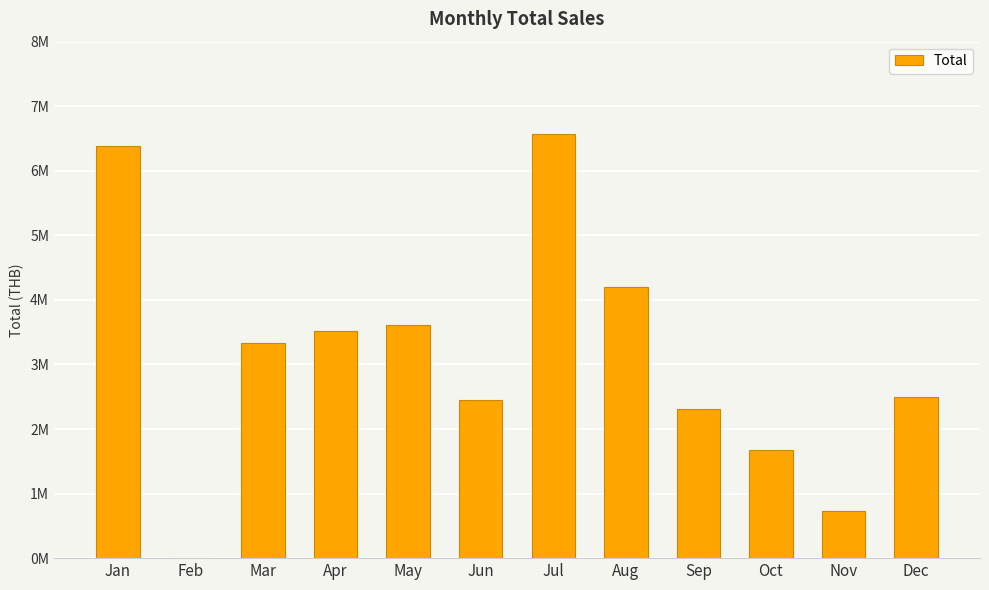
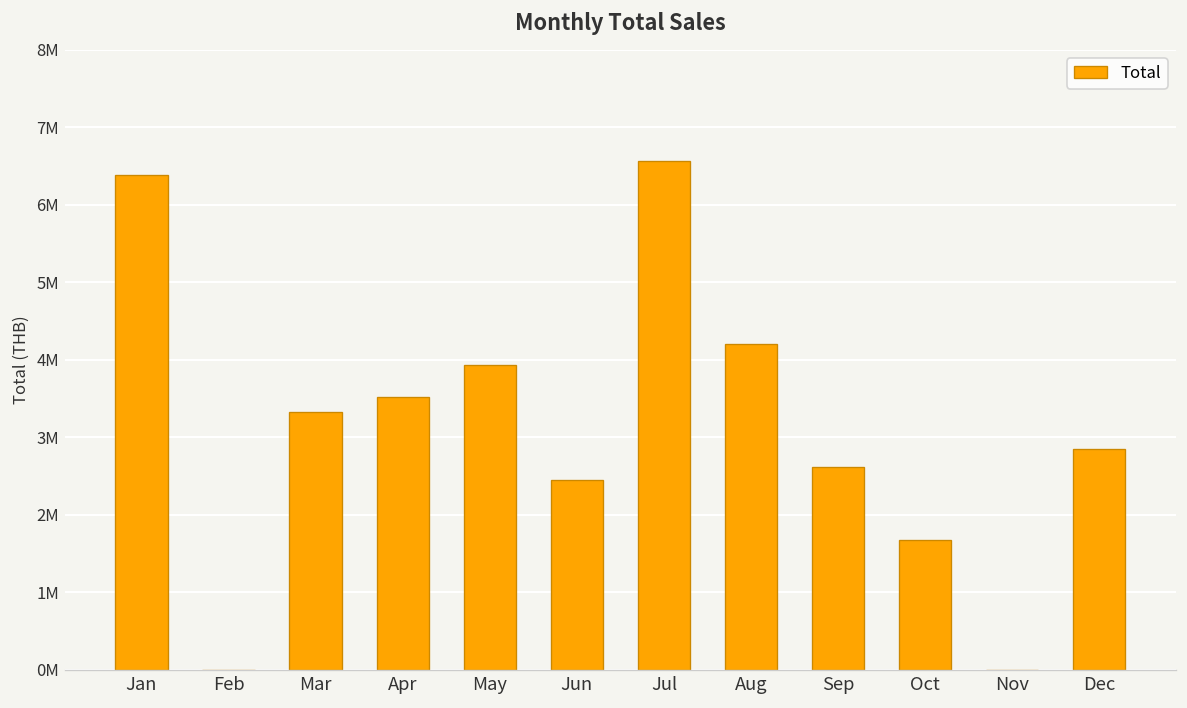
May: 3600000 -> 3900000
Sep: 2300000 -> 2600000
Nov: 700000 -> 0
Dec: 2500000 -> 2900000
